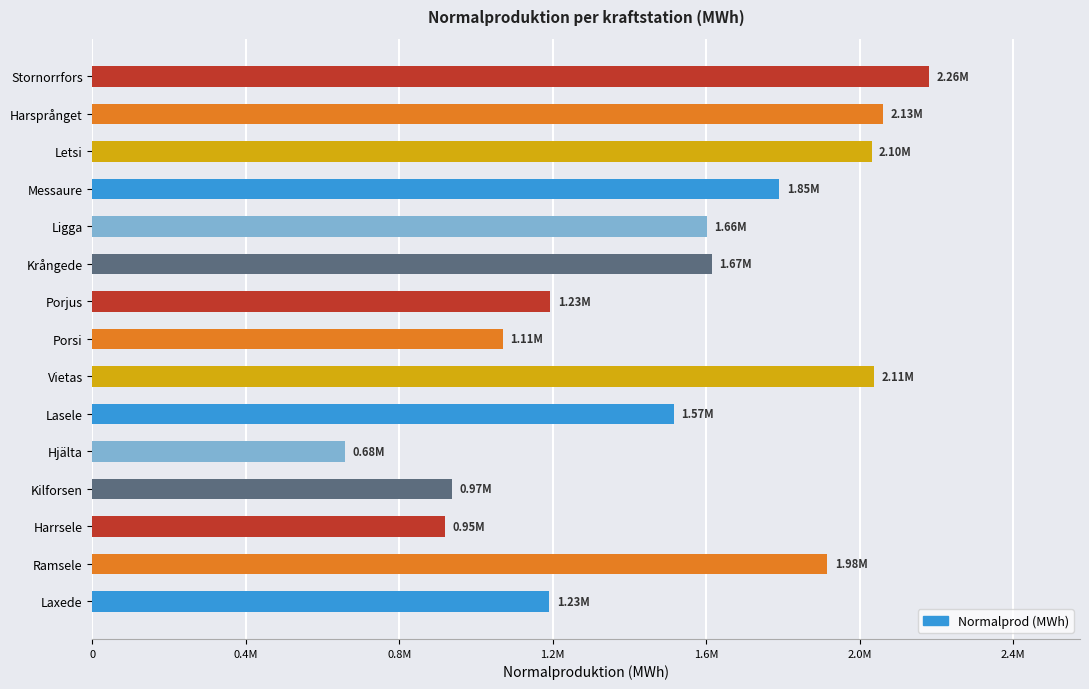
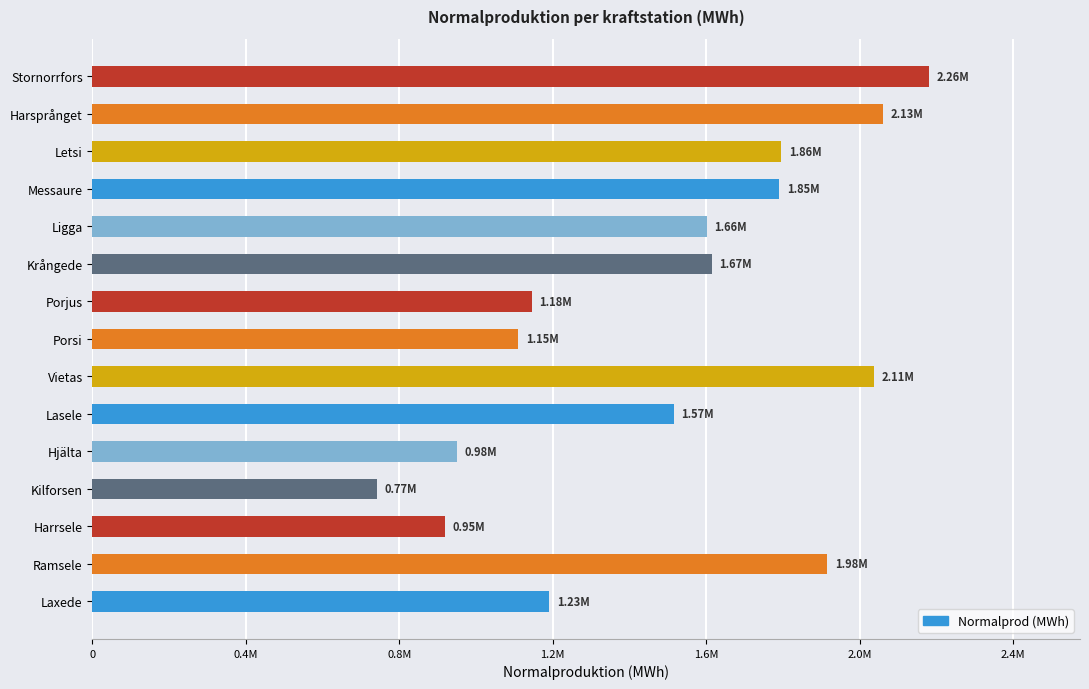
Letsi: 2.10M -> 1.86M
Porjus: 1.23M -> 1.18M
Porsi: 1.11M -> 1.15M
Hjälta: 0.68M -> 0.98M
Kilforsen: 0.97M -> 0.77M
